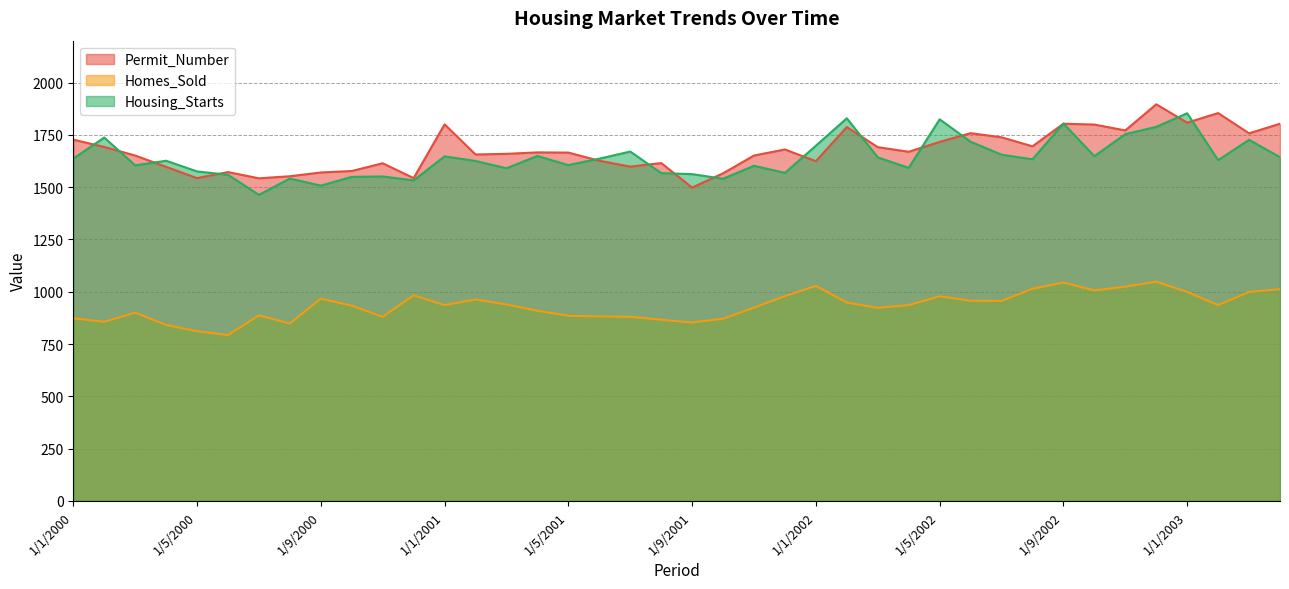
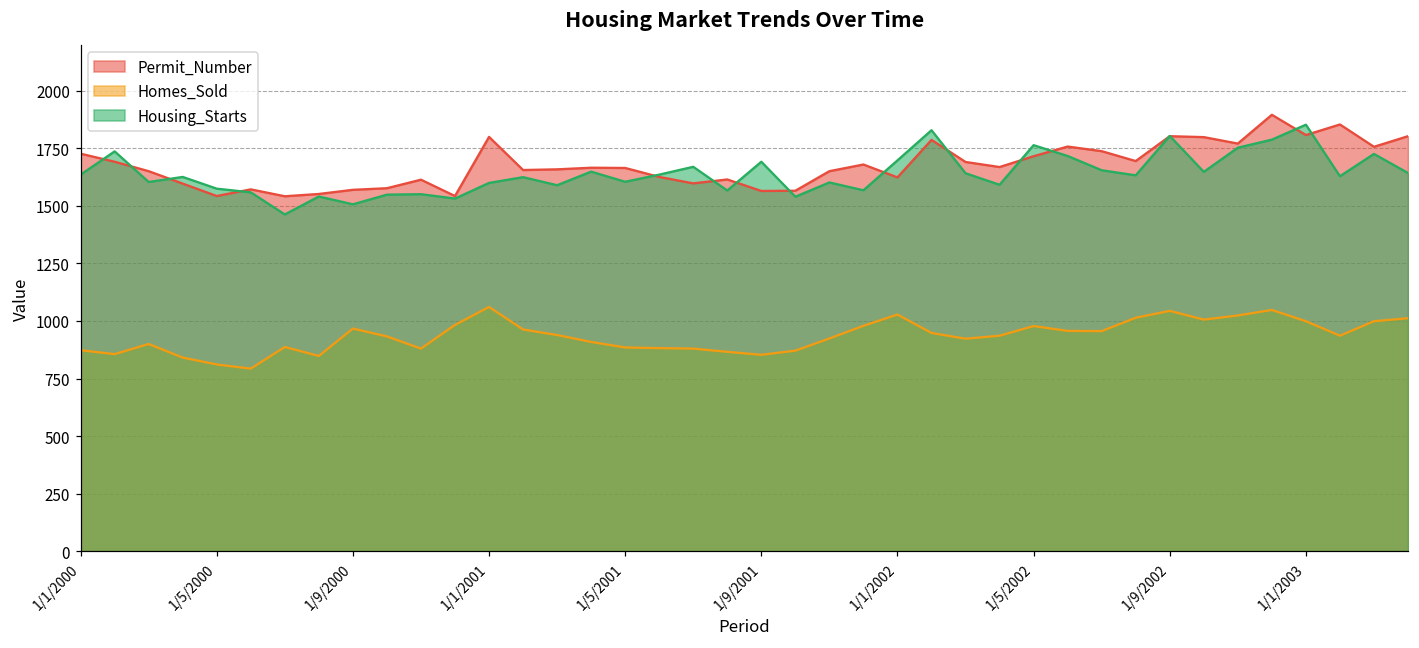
Homes_Sold, 1/1/2001: 940 -> 1060
Housing_Starts, 1/1/2001: 1650 -> 1600
Permit_Number, 1/9/2001: 1500 -> 1570
Housing_Starts, 1/9/2001: 1560 -> 1690
Housing_Starts, 1/5/2002: 1820 -> 1760
